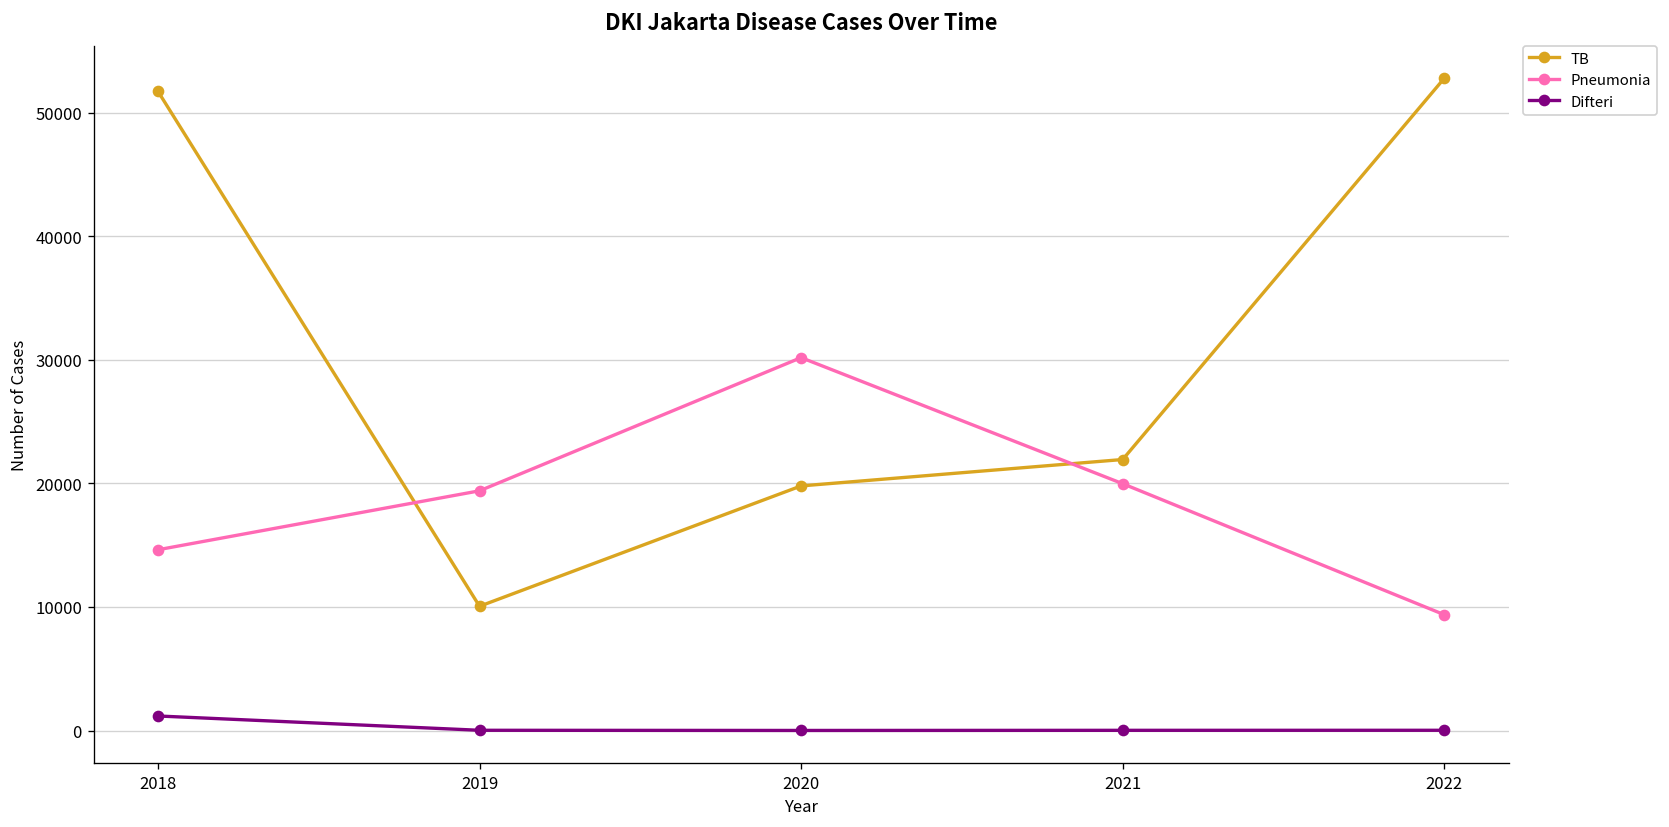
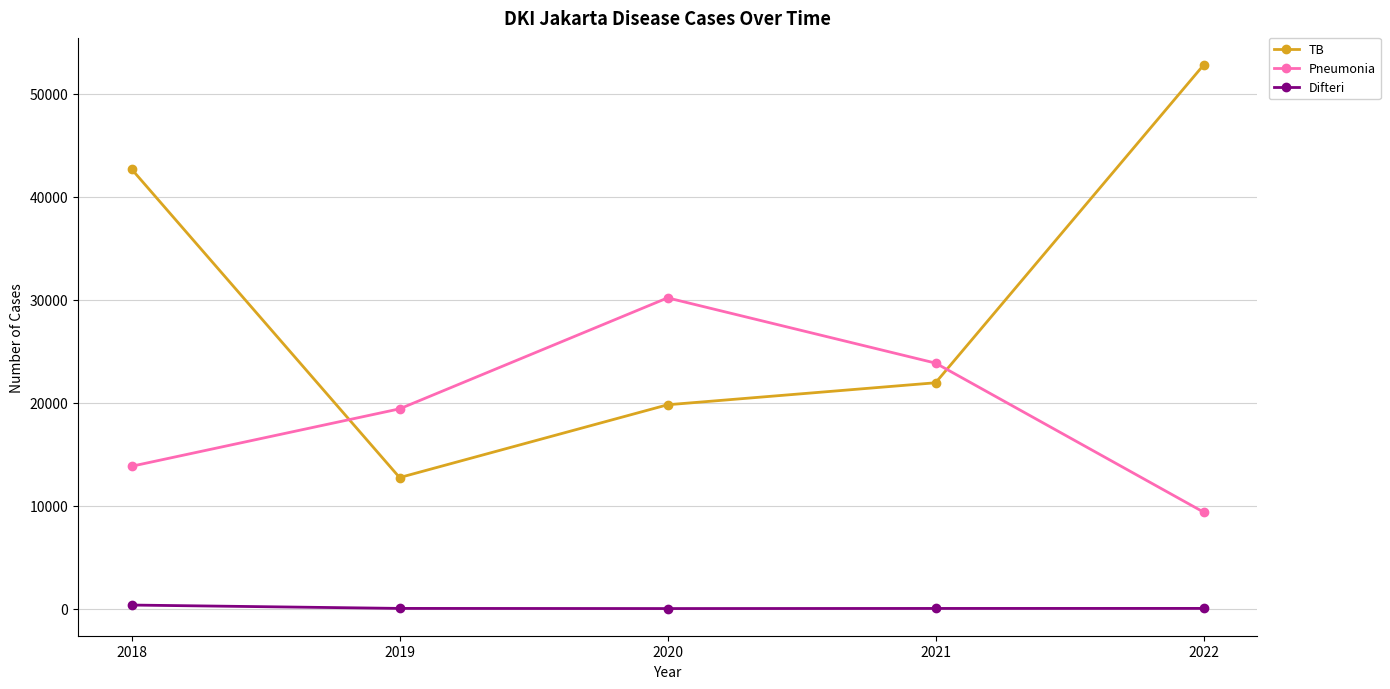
TB, 2018: 51700 -> 42700
Pneumonia, 2018: 14600 -> 13800
Difteri, 2018: 1200 -> 400
TB, 2019: 10100 -> 12700
Pneumonia, 2021: 20000 -> 23800
